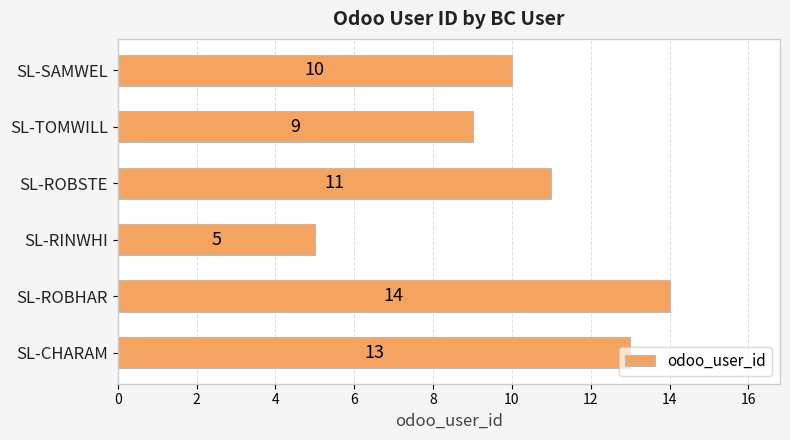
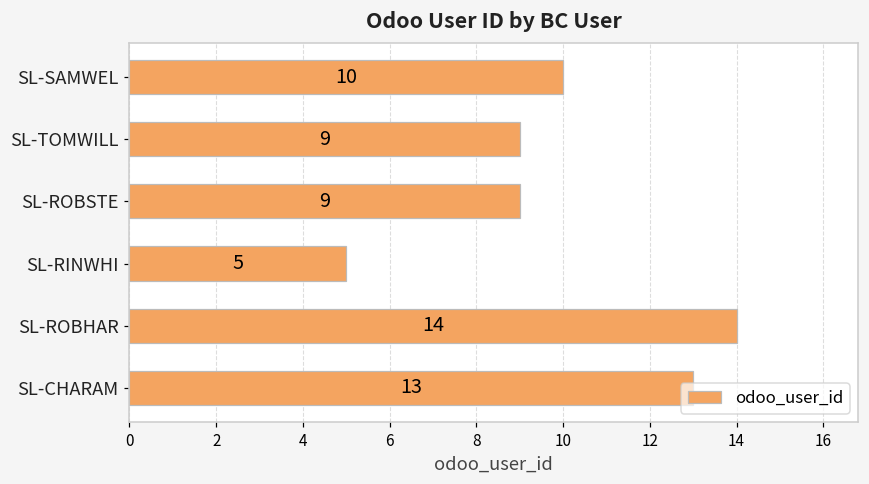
SL-ROBSTE: 11 -> 9
